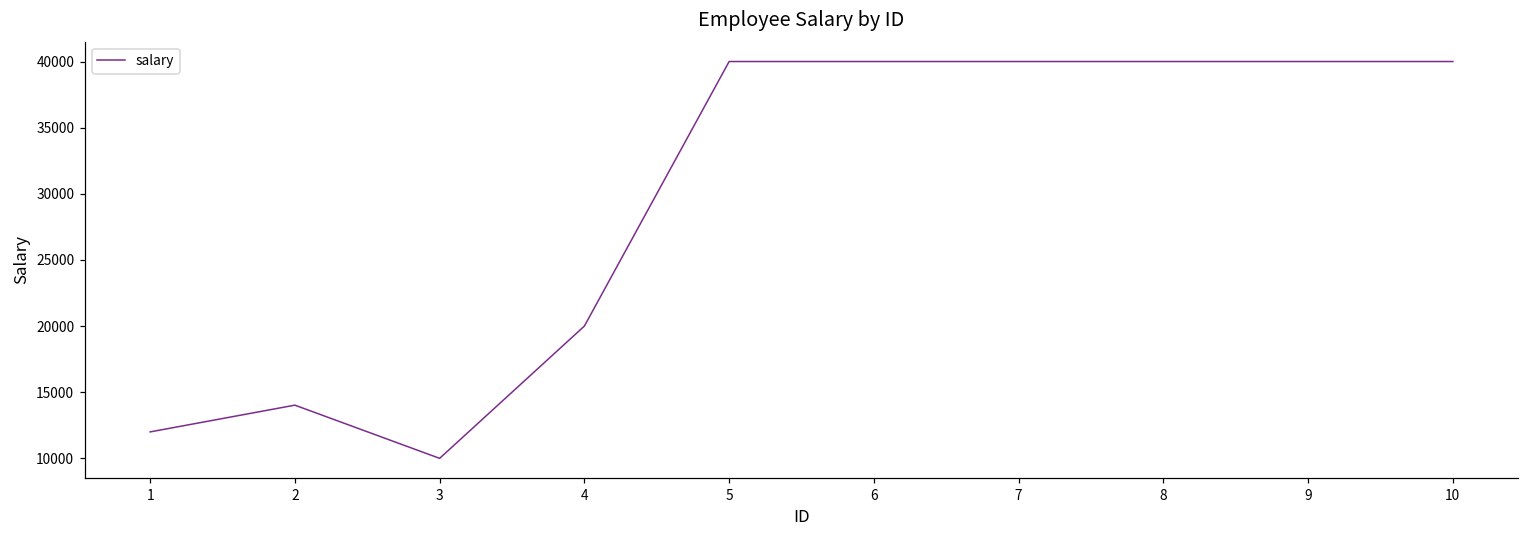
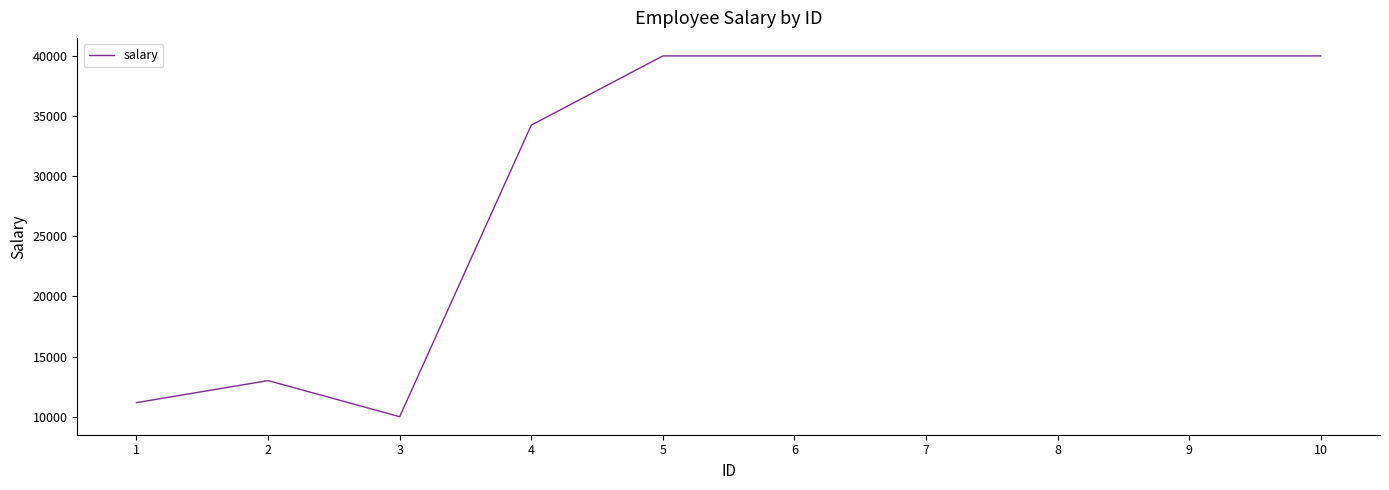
1: 12000 -> 11200
2: 14000 -> 13000
4: 20000 -> 34200
